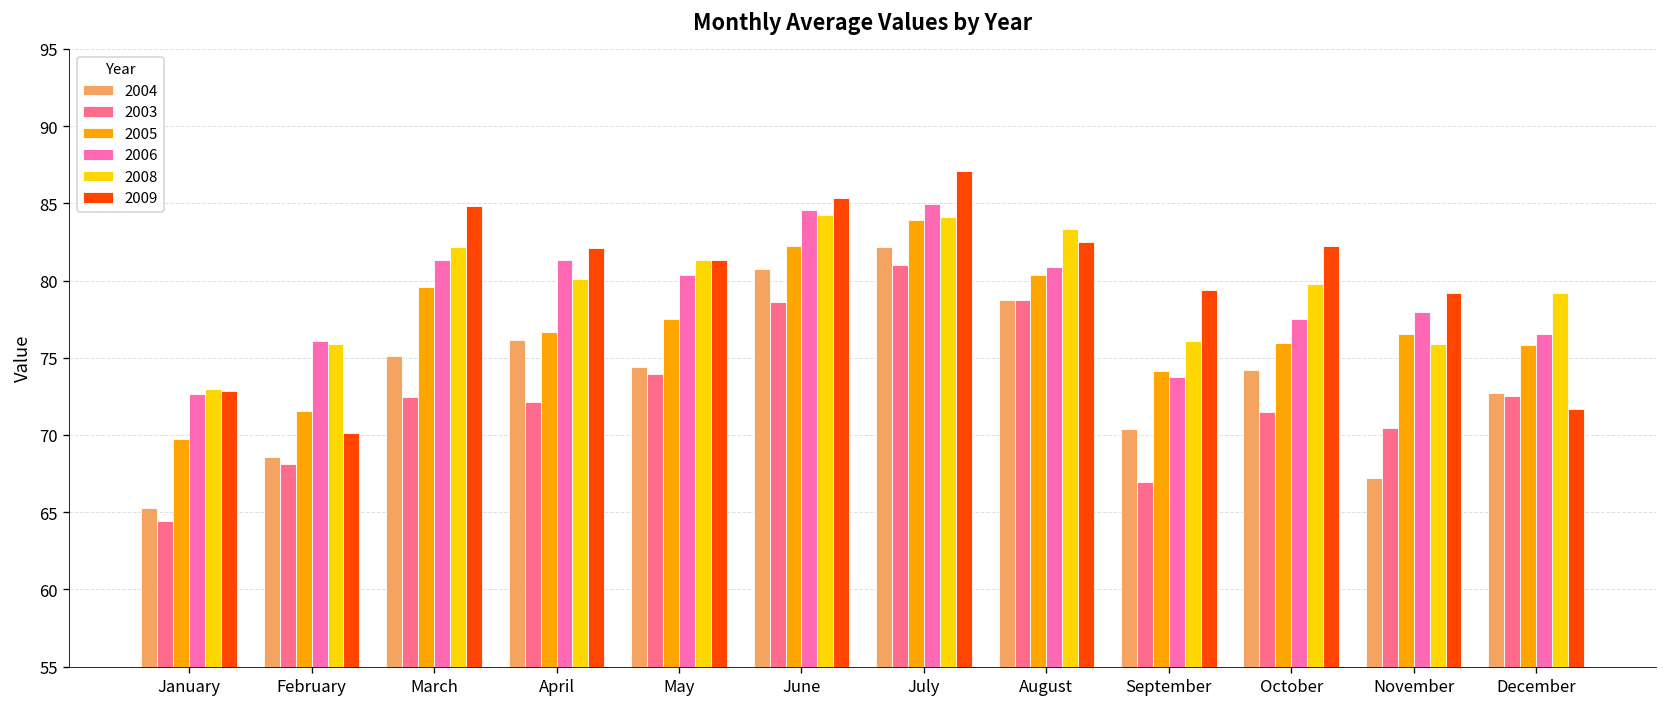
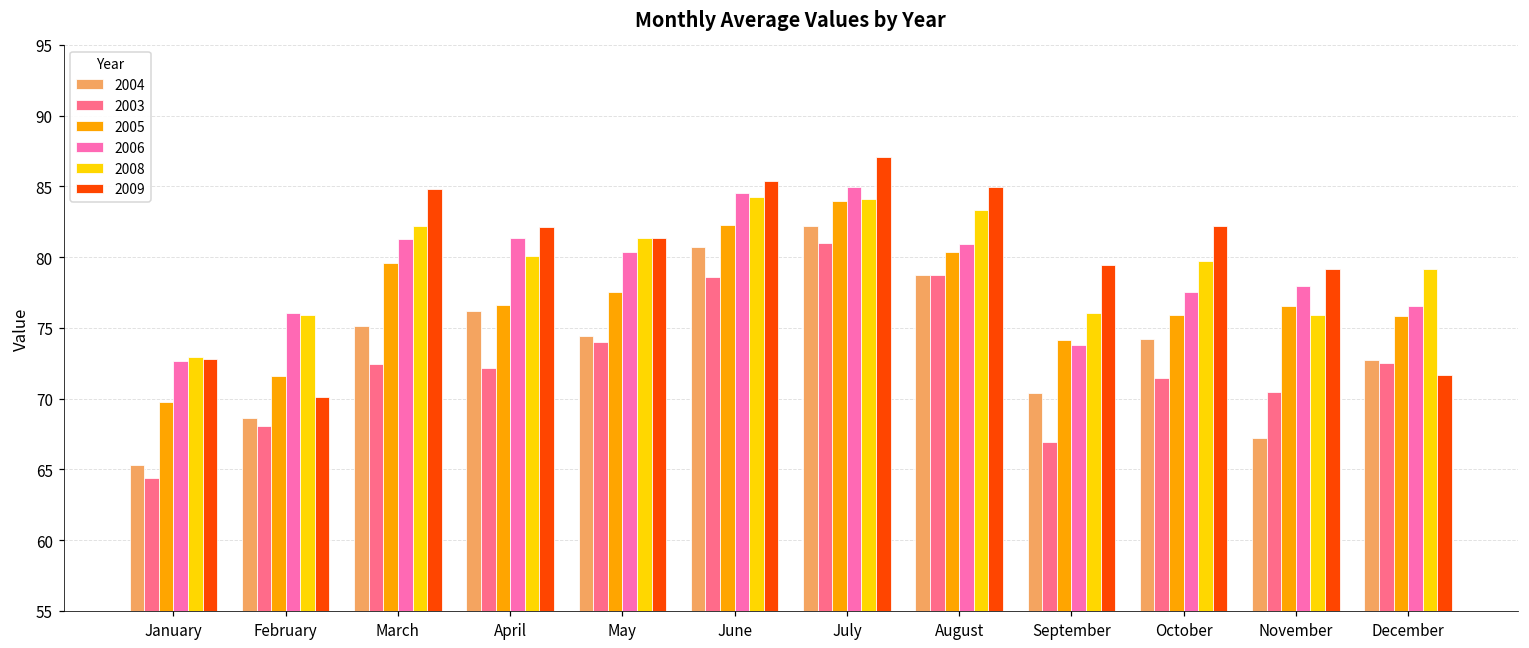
2009, August: 82.5 -> 85.0
